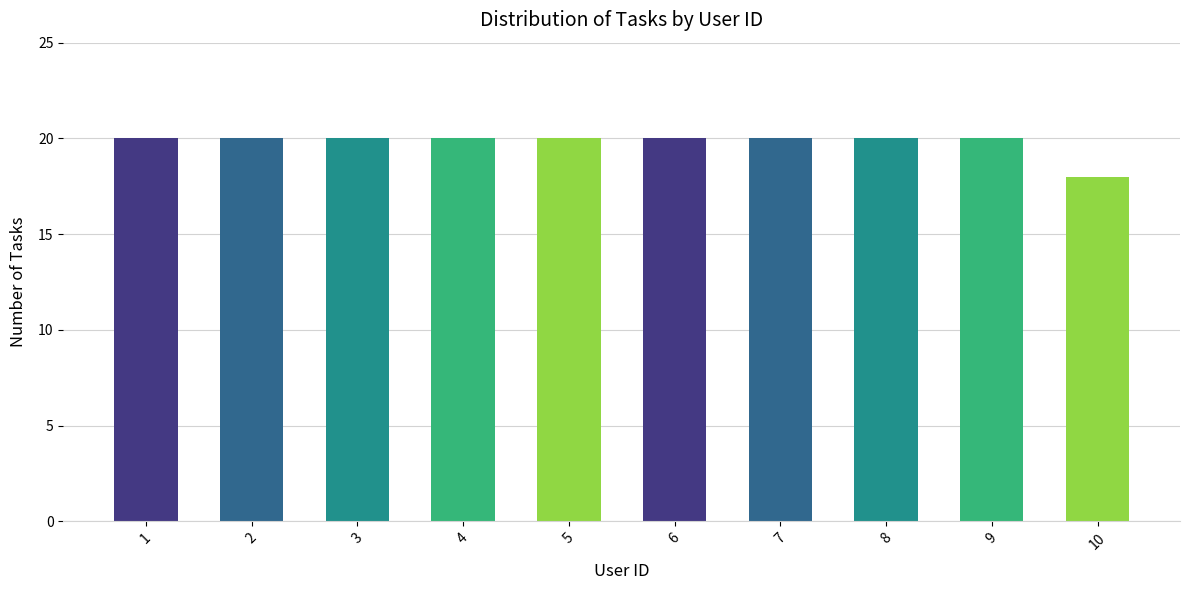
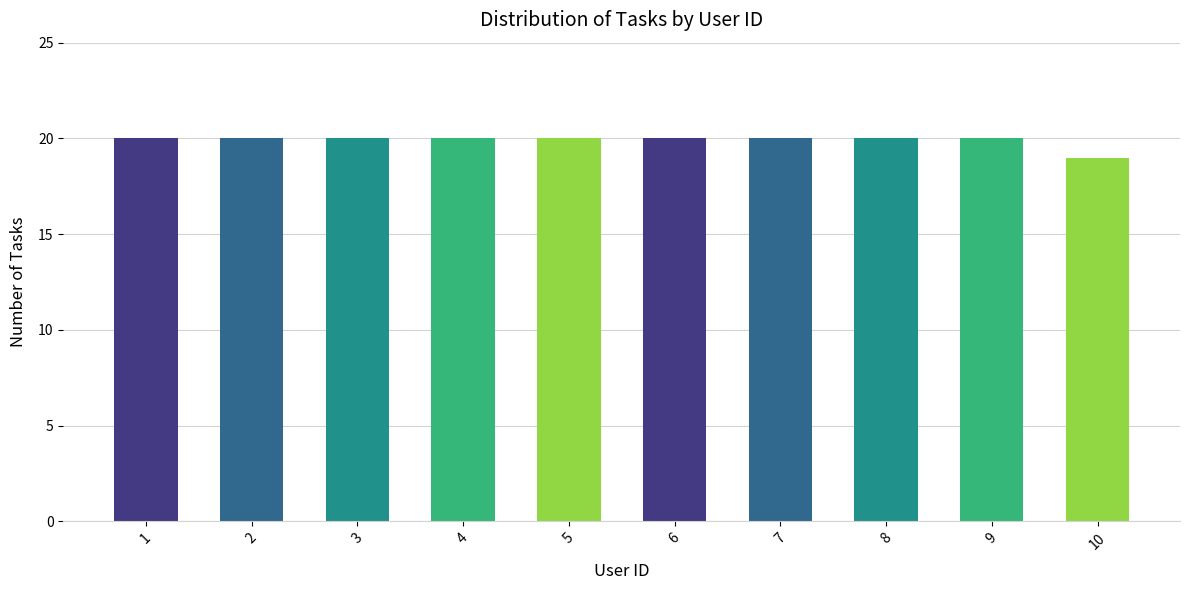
10: 18 -> 19
